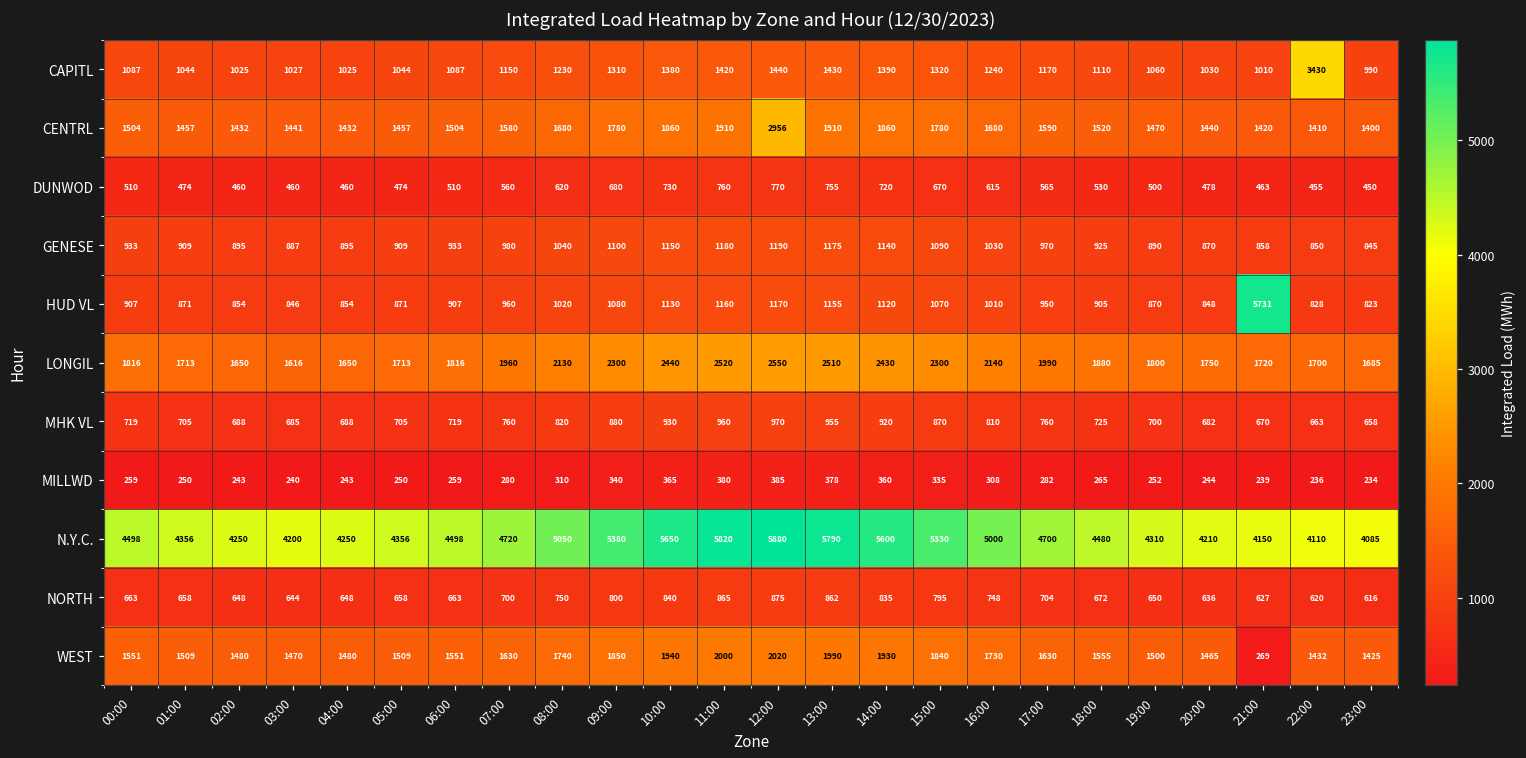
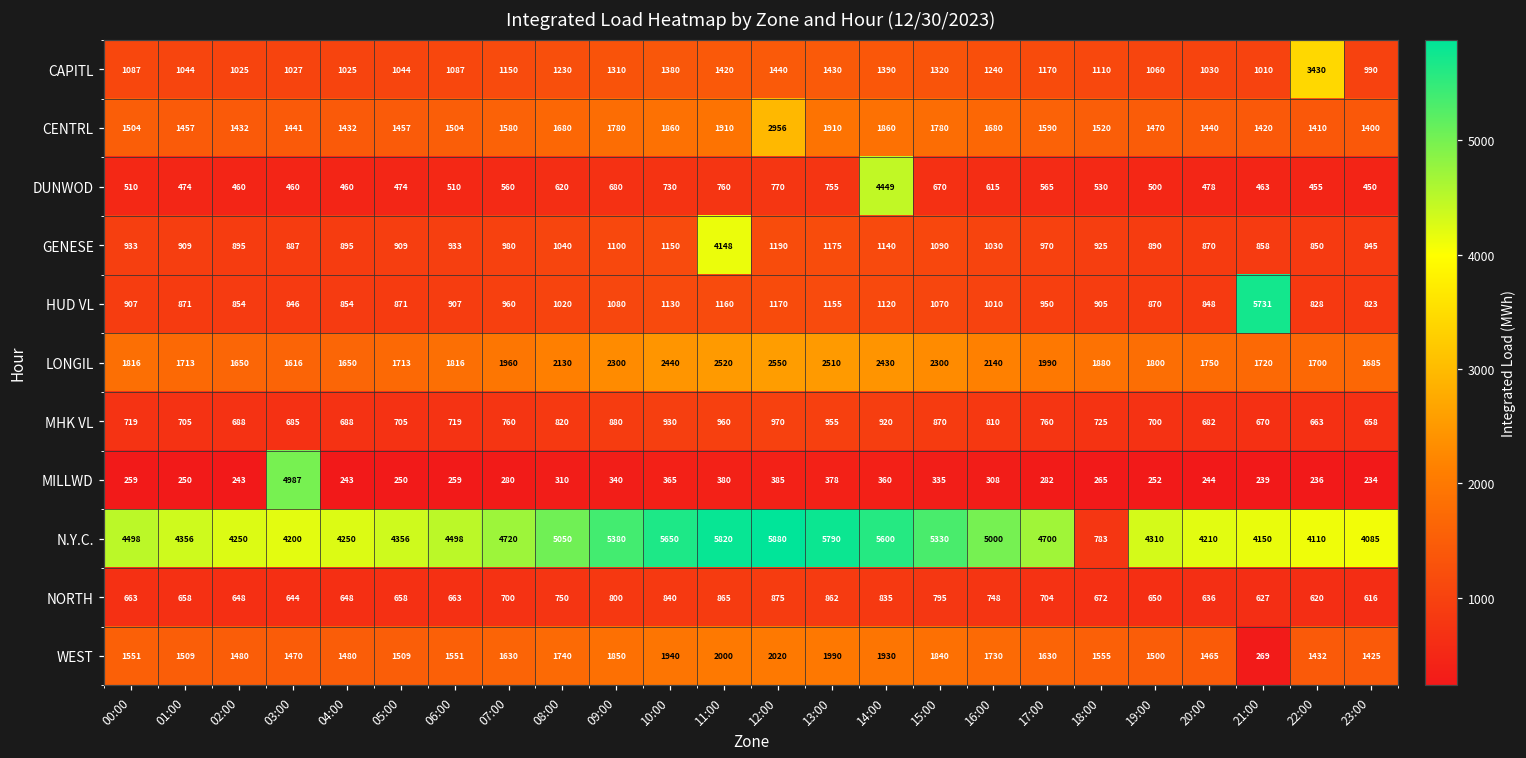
DUNWOD, 14:00: 720 -> 4449
GENESE, 11:00: 1180 -> 4148
MILLWD, 03:00: 240 -> 4987
N.Y.C., 18:00: 4480 -> 783
